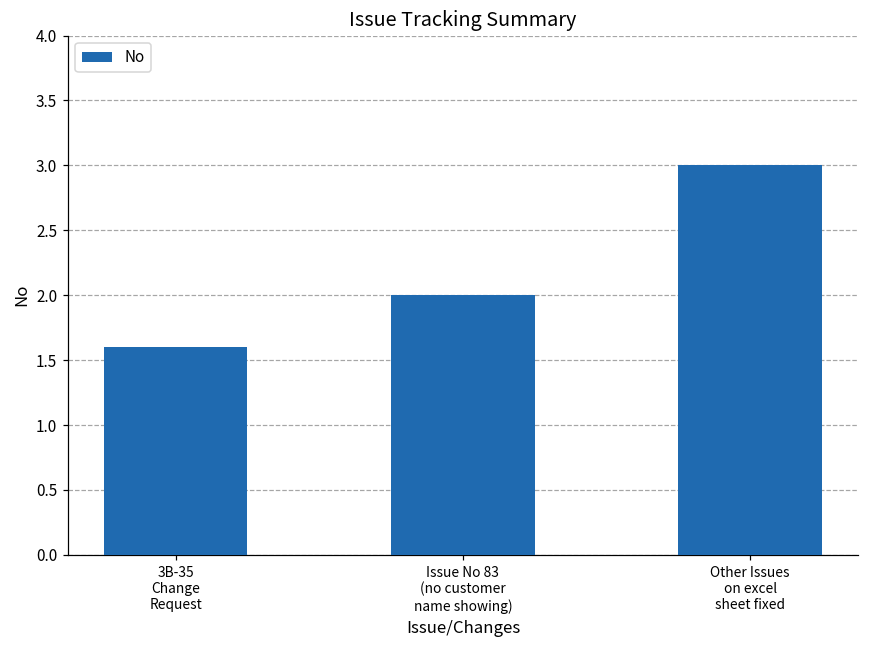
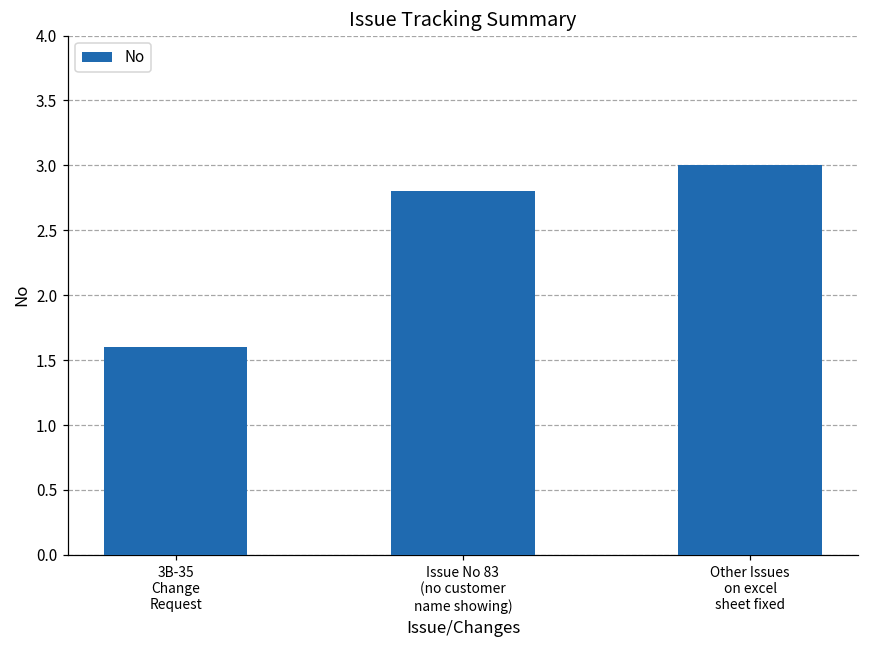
Issue No 83 (no customer name showing): 2.0 -> 2.8
